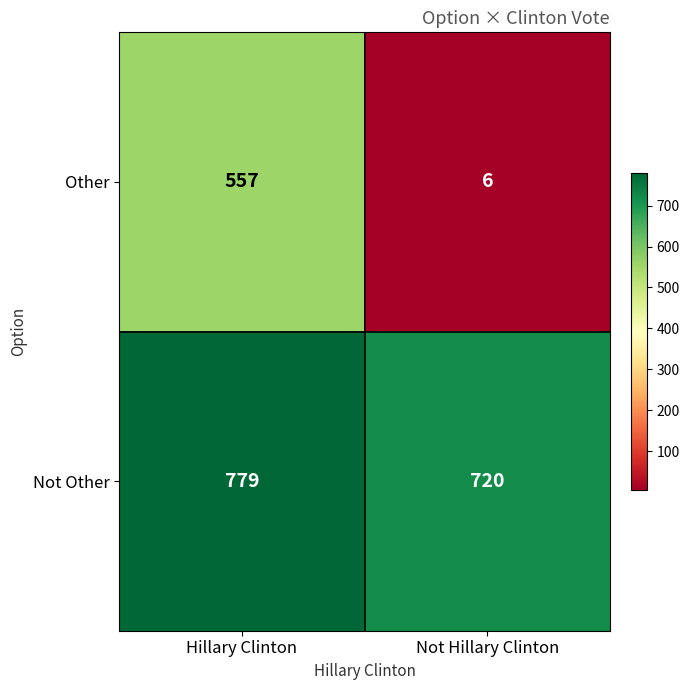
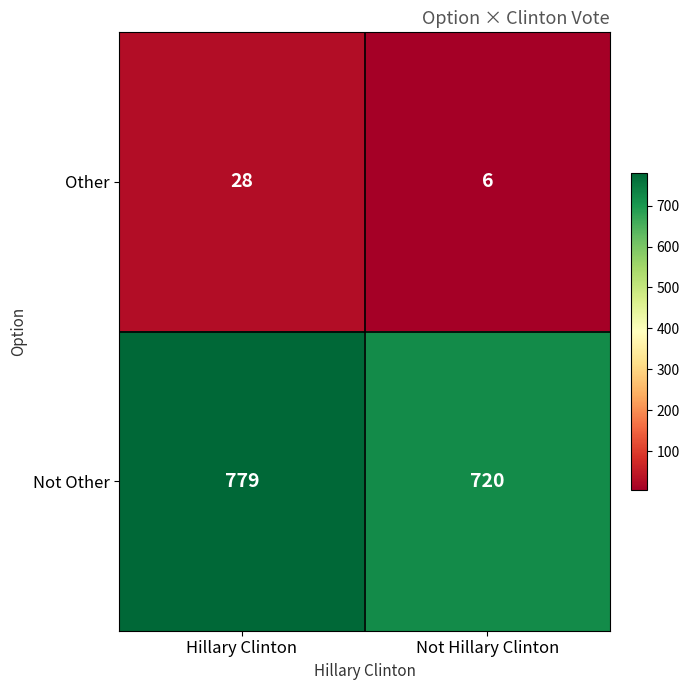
Other, Hillary Clinton: 557 -> 28
